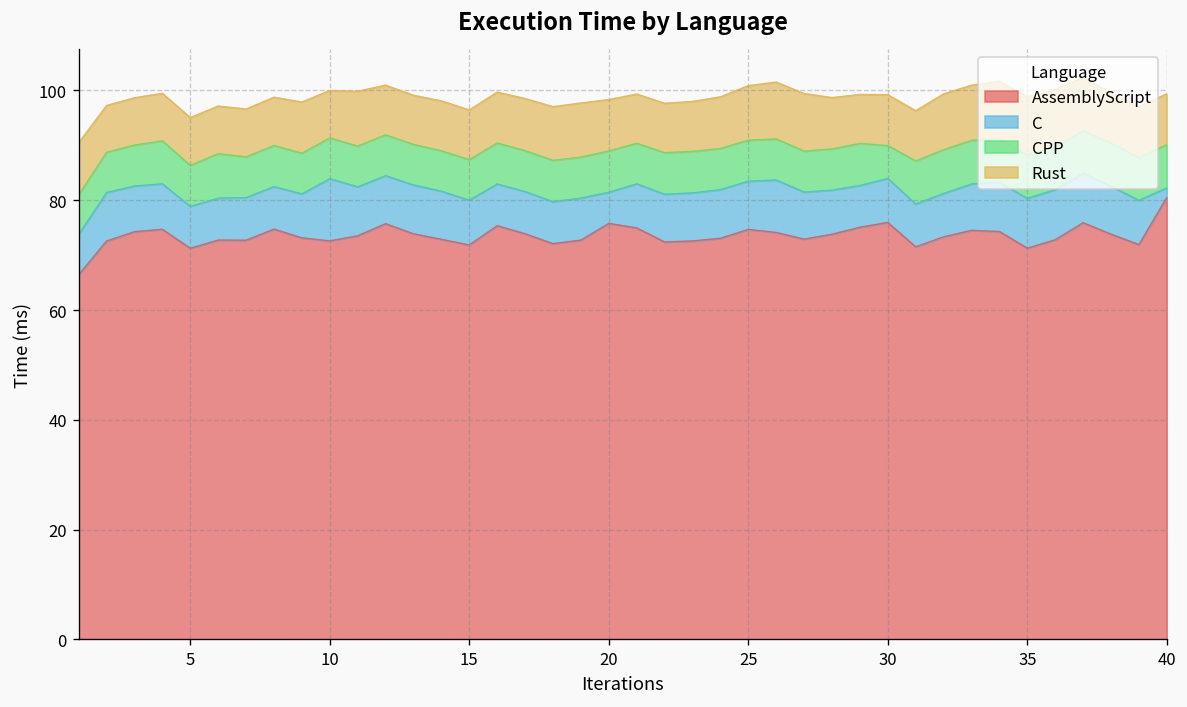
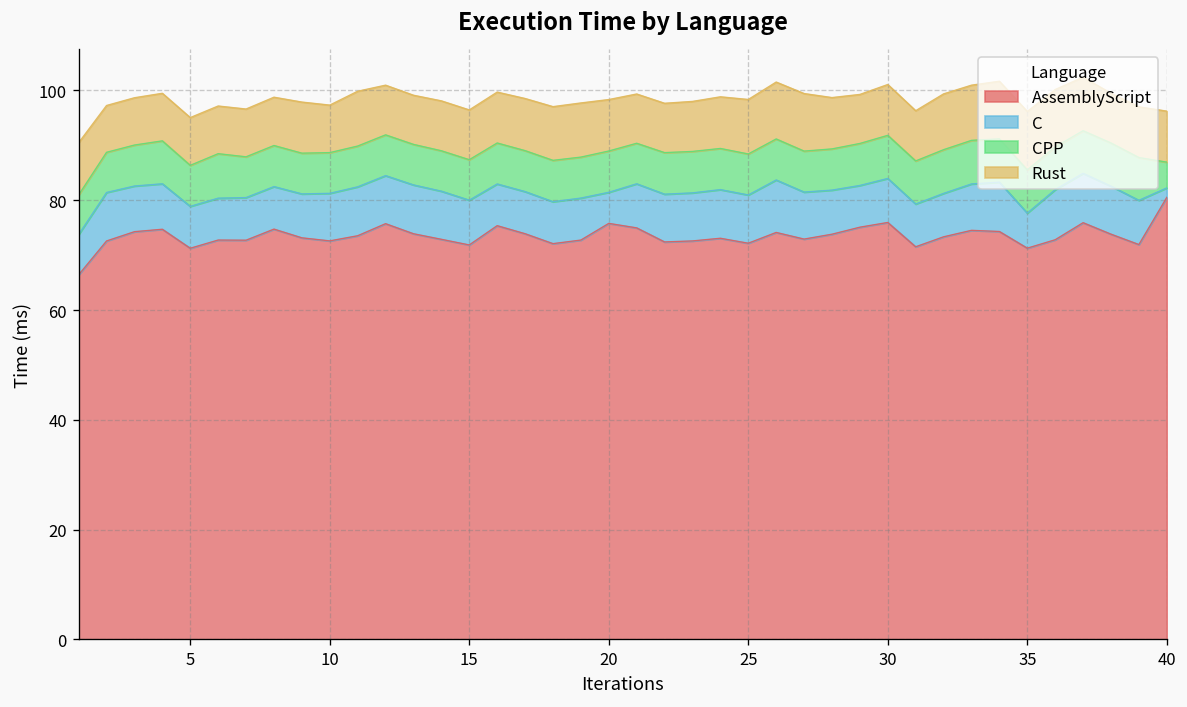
C, 10: 11 -> 9
AssemblyScript, 25: 75 -> 72
CPP, 30: 6 -> 8
C, 35: 9 -> 6
CPP, 40: 8 -> 5
